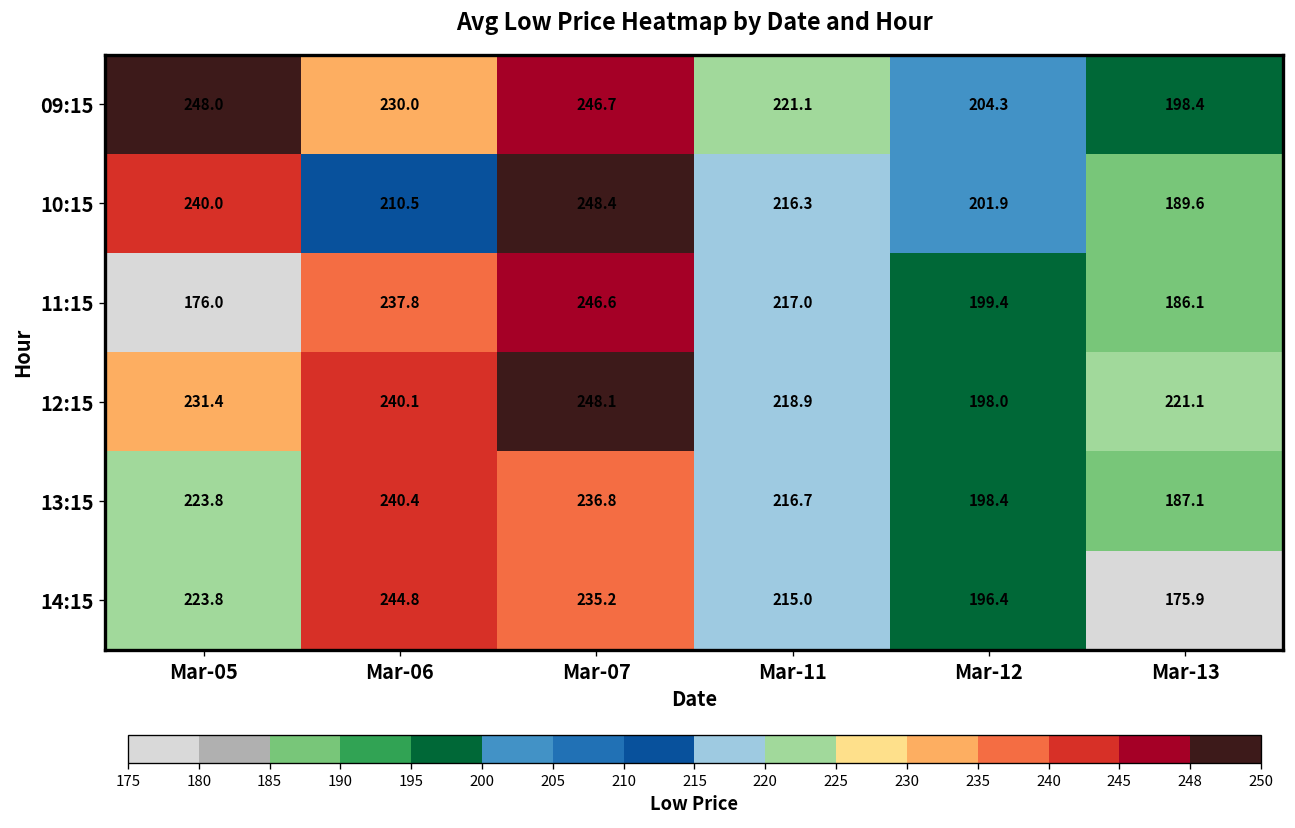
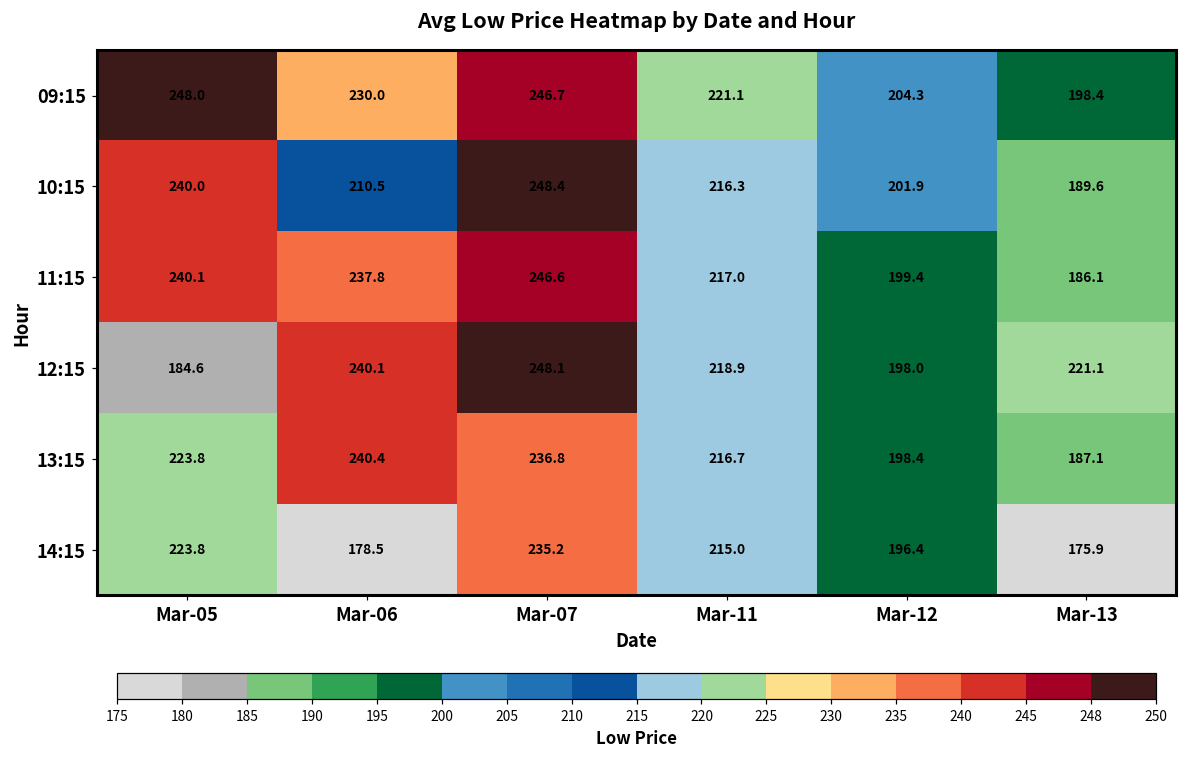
11:15, Mar-05: 176.0 -> 240.1
12:15, Mar-05: 231.4 -> 184.6
14:15, Mar-06: 244.8 -> 178.5
